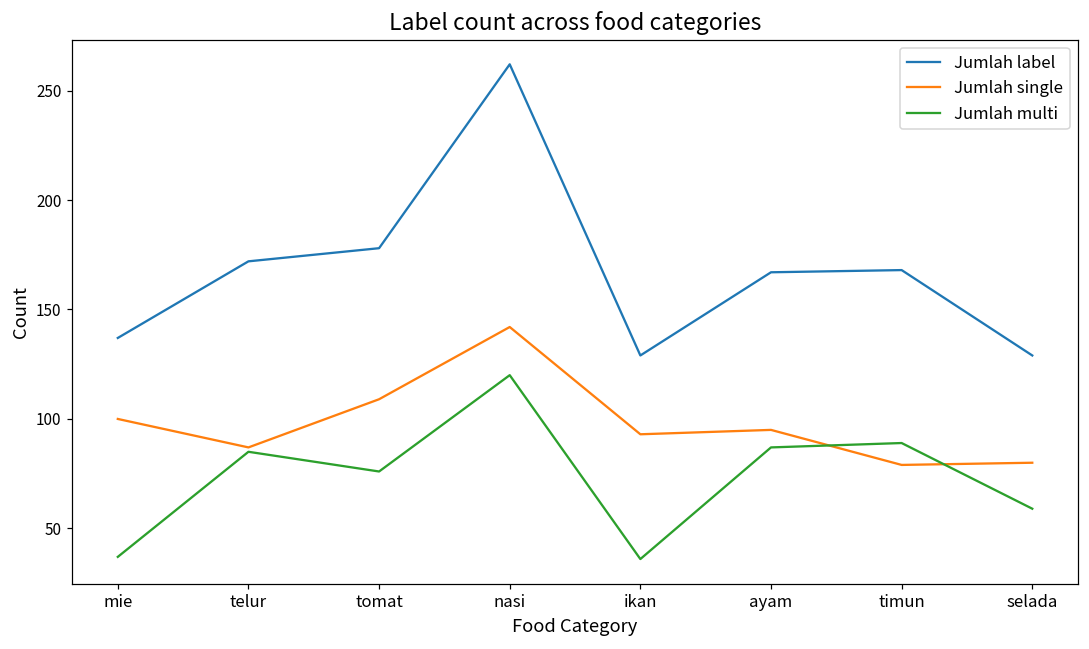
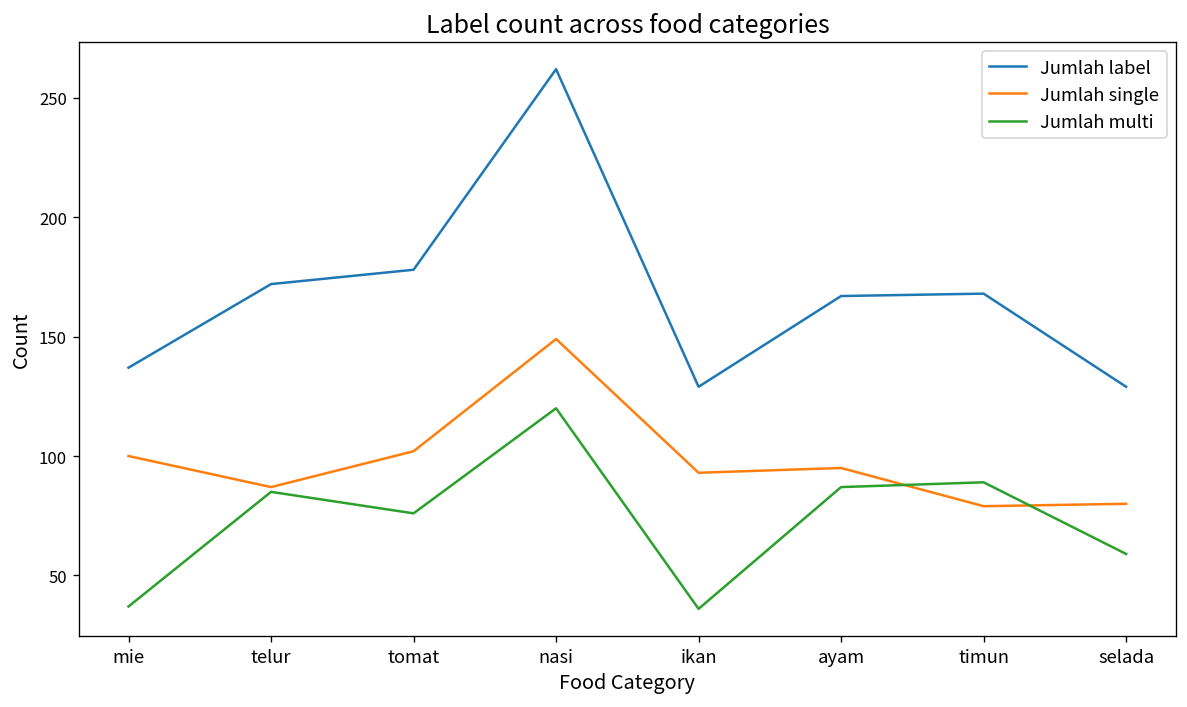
Jumlah single, tomat: 109 -> 102
Jumlah single, nasi: 142 -> 149
